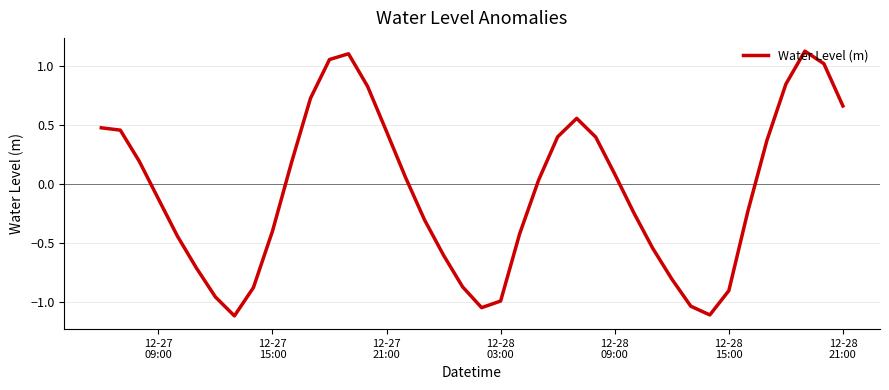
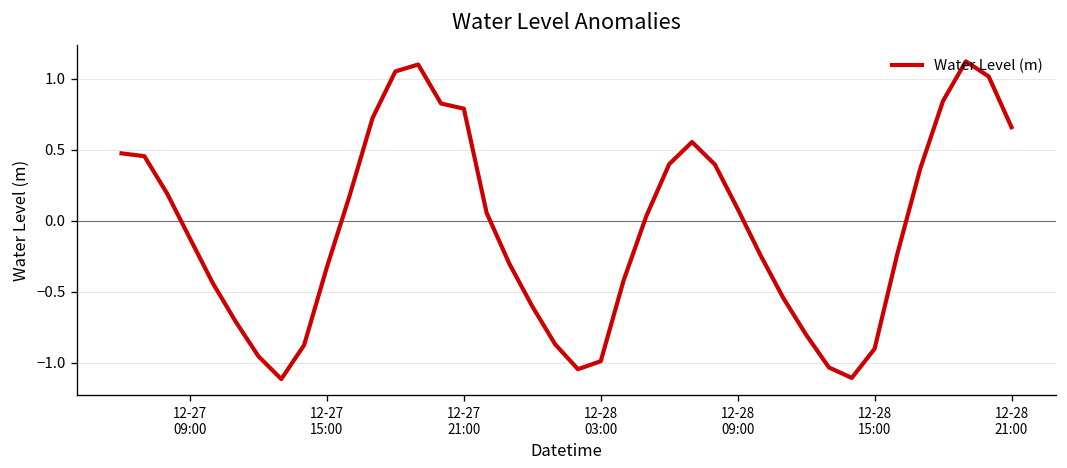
12-27 15:00: -0.40 -> -0.32
12-27 21:00: 0.44 -> 0.79
